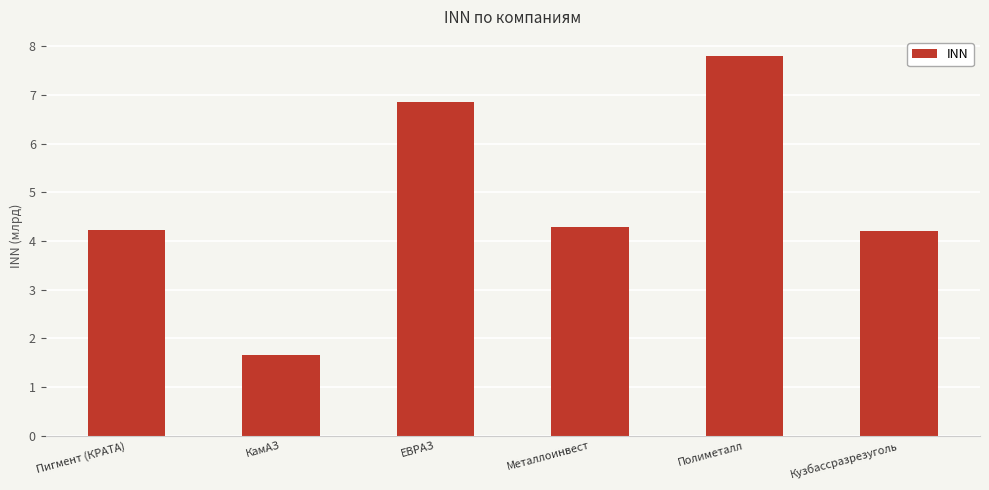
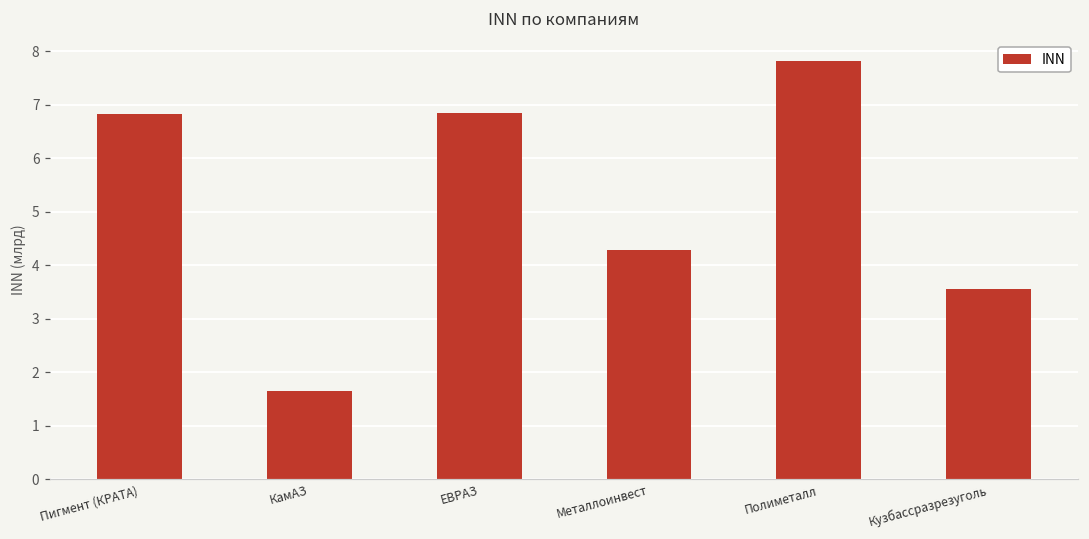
Пигмент (КРАТА): 4.2 -> 6.8
Кузбассразрезуголь: 4.2 -> 3.6
